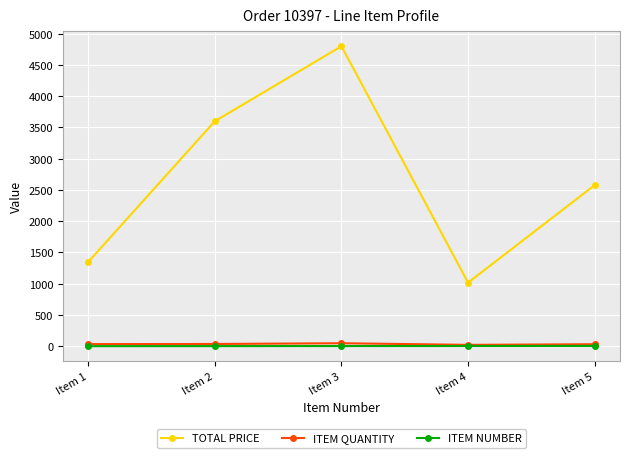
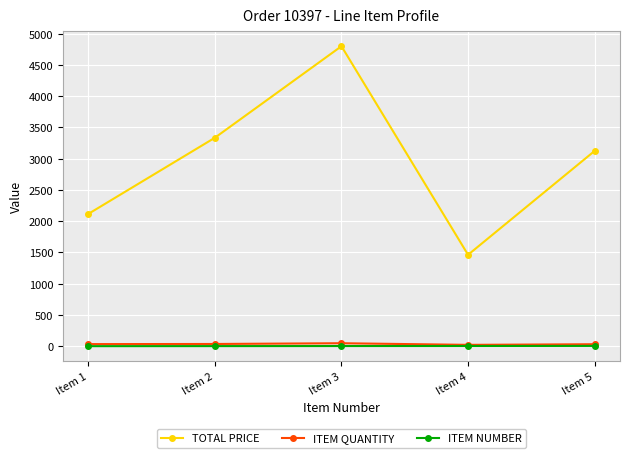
TOTAL PRICE, Item 1: 1300 -> 2100
TOTAL PRICE, Item 2: 3600 -> 3300
TOTAL PRICE, Item 4: 1000 -> 1500
TOTAL PRICE, Item 5: 2600 -> 3100
